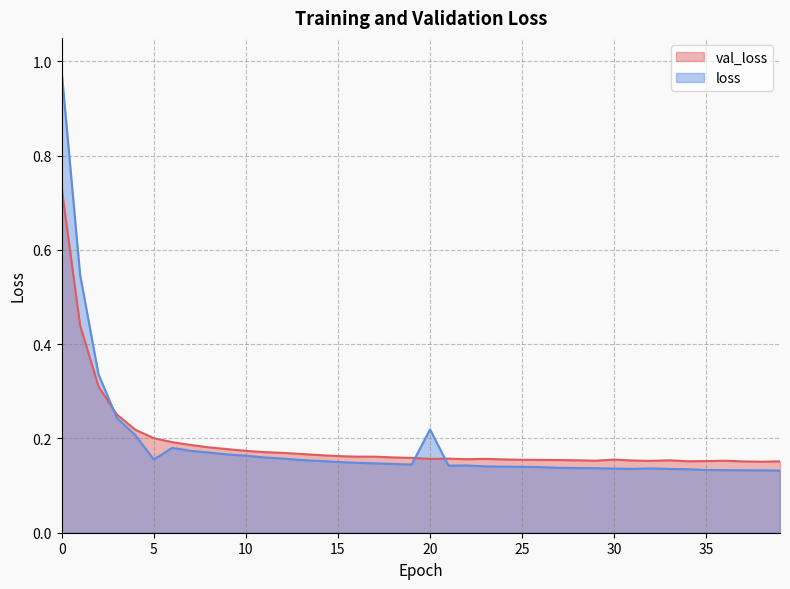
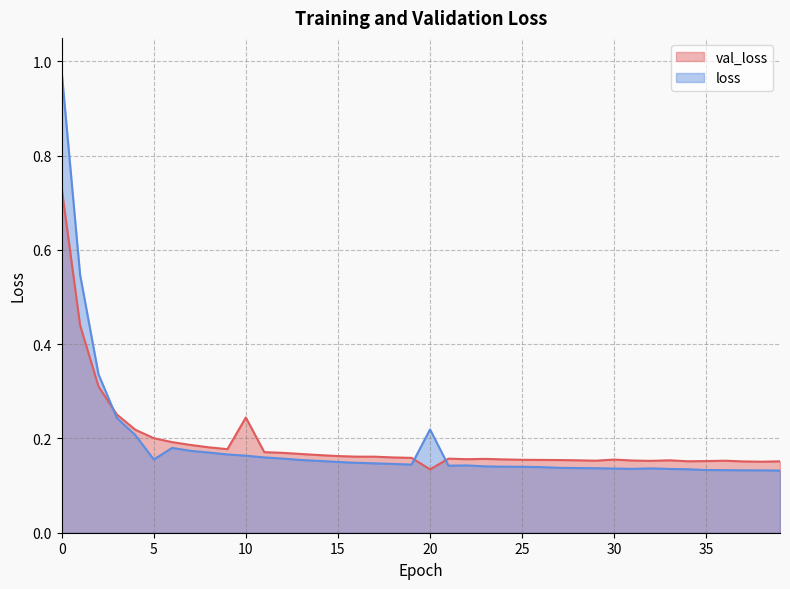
val_loss, 10: 0.17 -> 0.24
val_loss, 20: 0.16 -> 0.13
